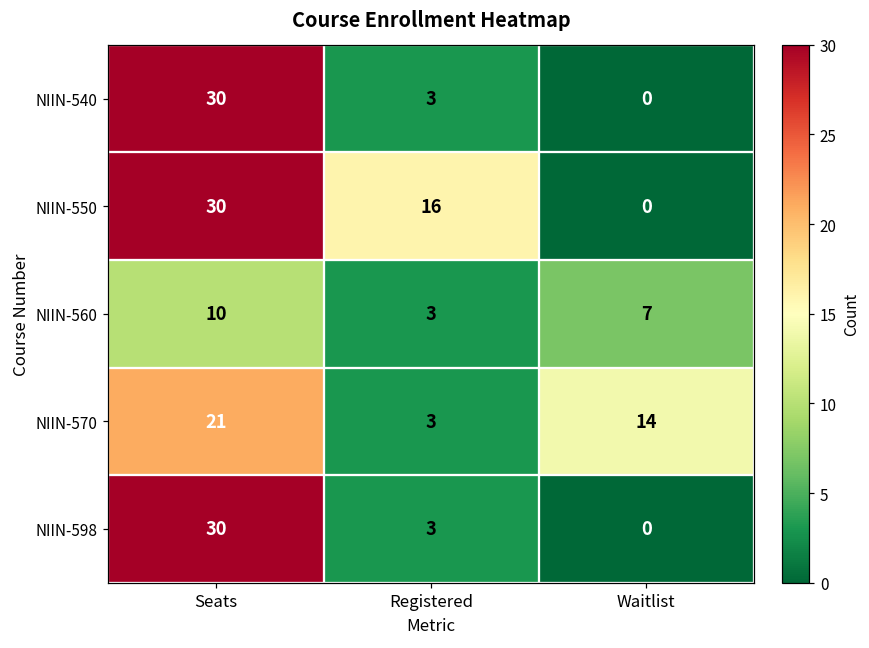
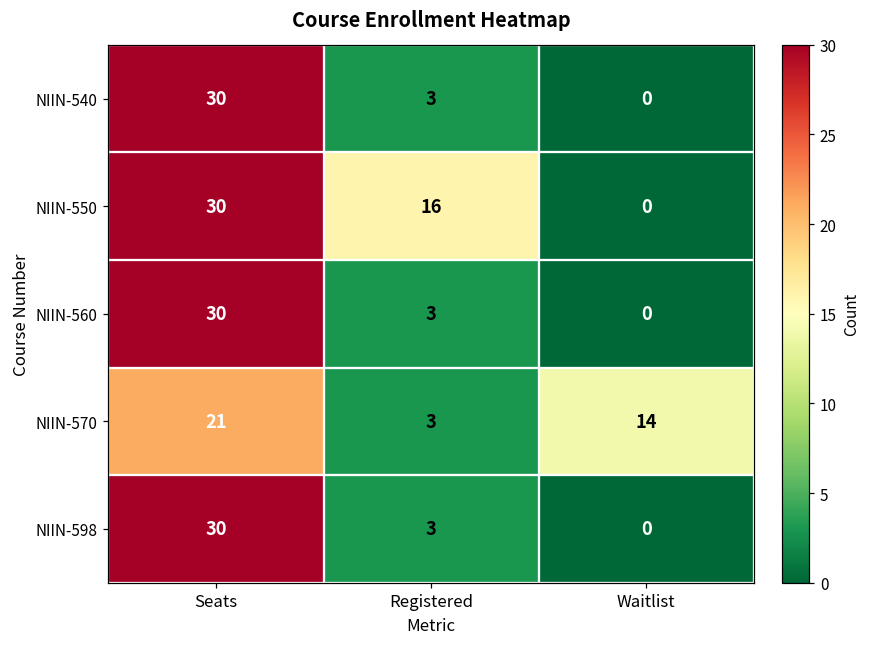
NIIN-560, Seats: 10 -> 30
NIIN-560, Waitlist: 7 -> 0
